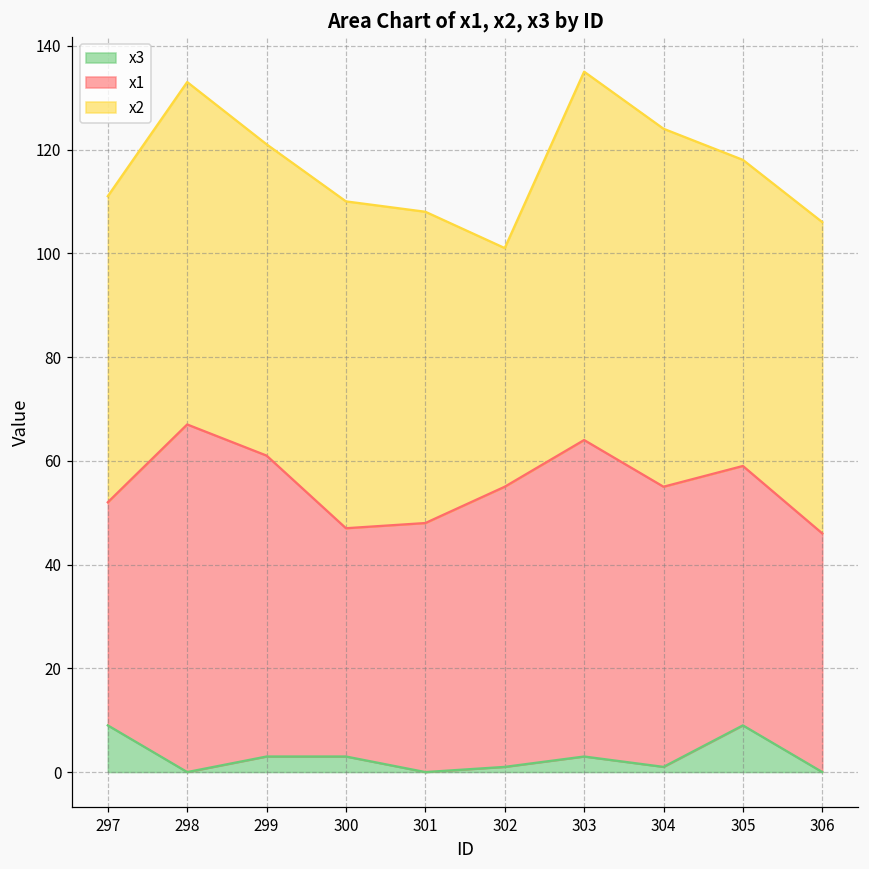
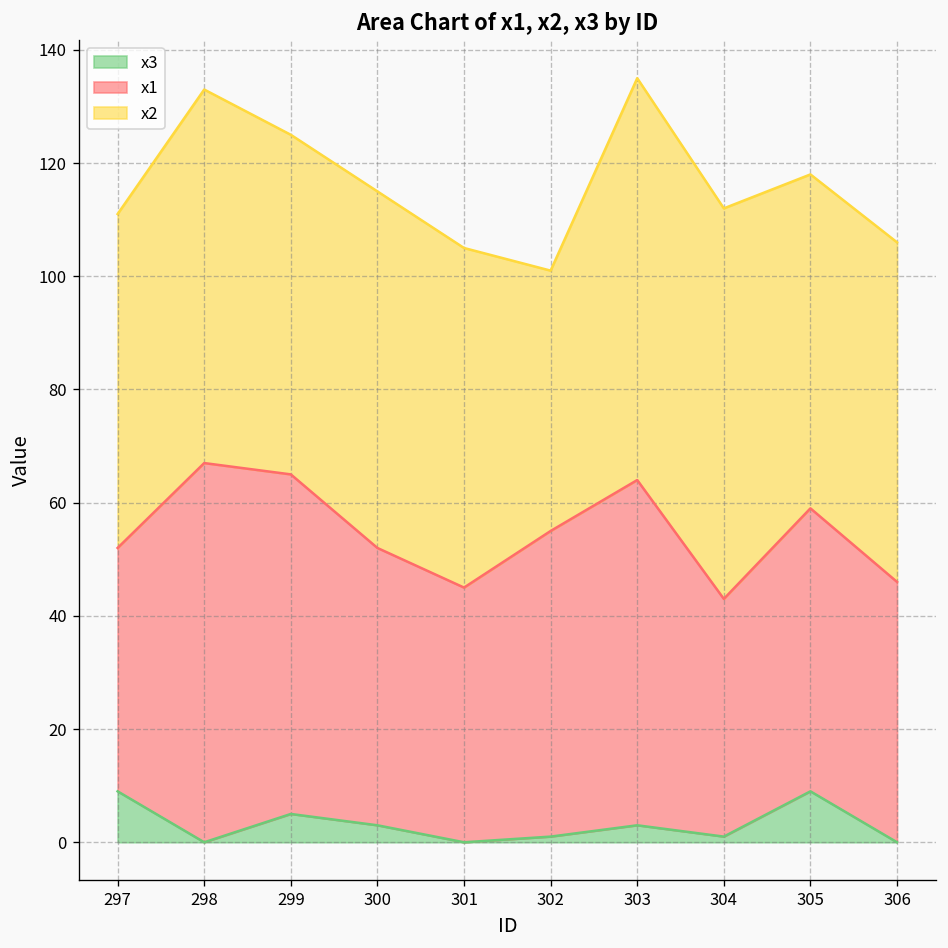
x3, 299: 3 -> 5
x1, 299: 58 -> 60
x1, 300: 44 -> 49
x1, 301: 48 -> 45
x1, 304: 54 -> 42
